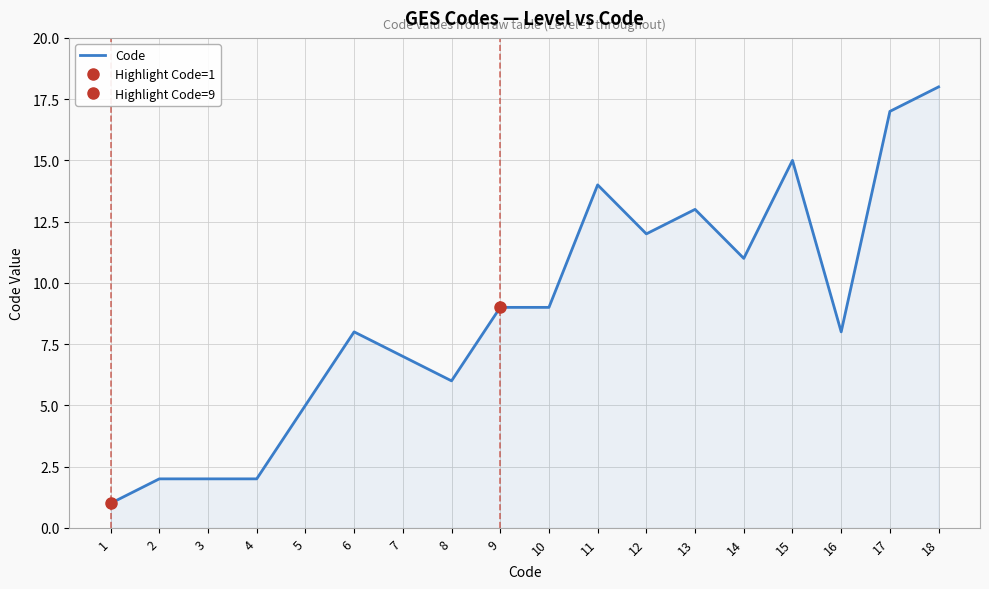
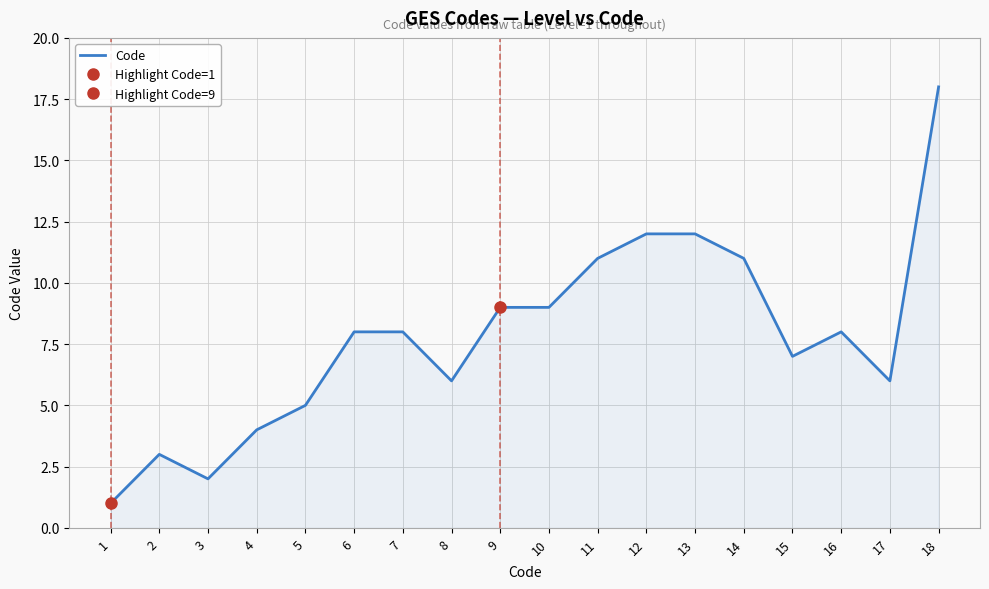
Code, 2: 2 -> 3
Code, 4: 2 -> 4
Code, 7: 7 -> 8
Code, 11: 14 -> 11
Code, 13: 13 -> 12
Code, 15: 15 -> 7
Code, 17: 17 -> 6
